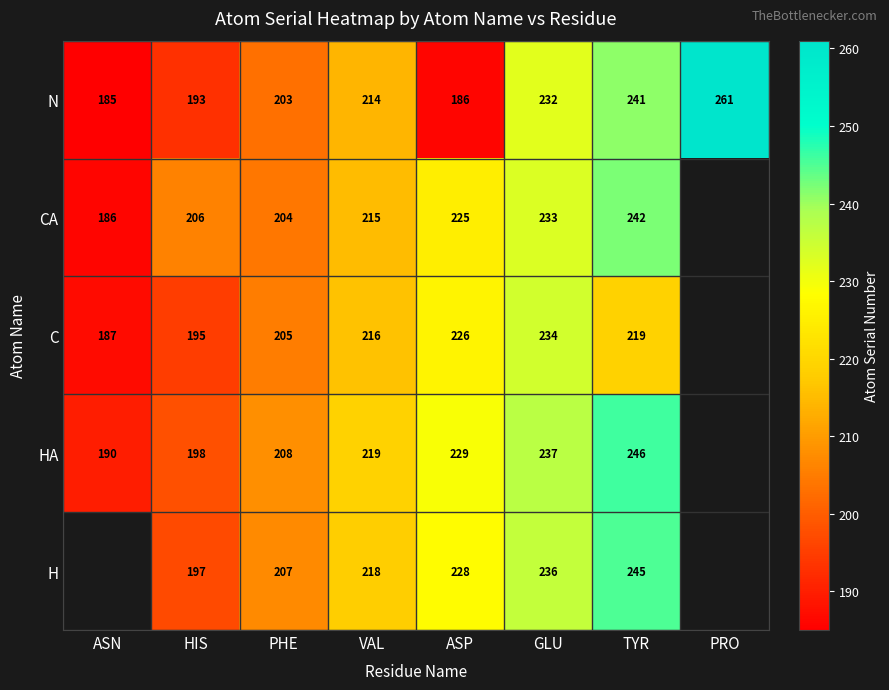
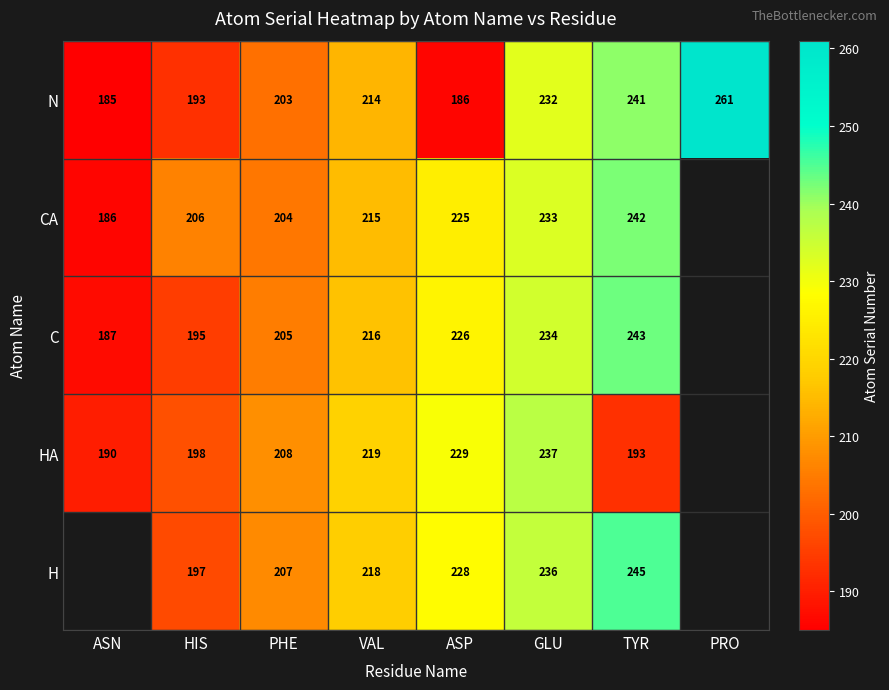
C, TYR: 219 -> 243
HA, TYR: 246 -> 193
